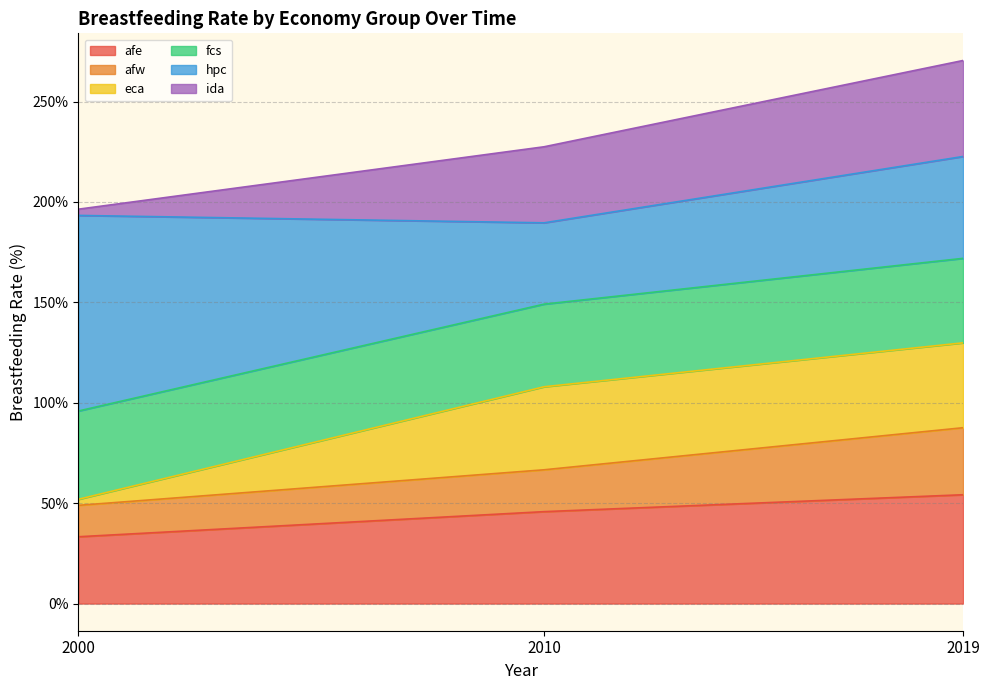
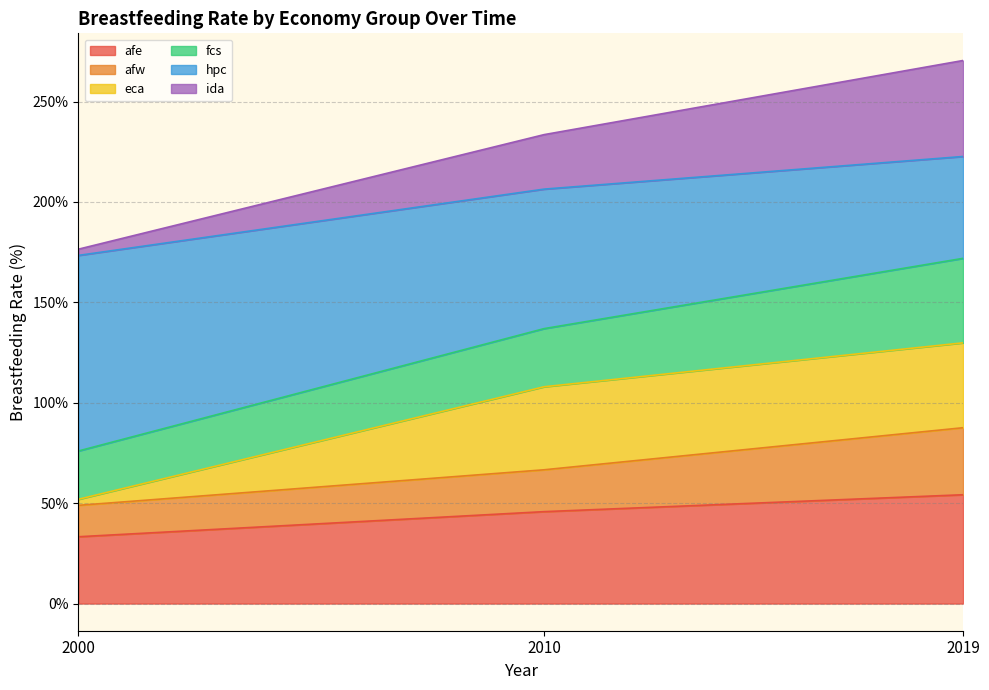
fcs, 2000: 44% -> 24%
fcs, 2010: 41% -> 29%
hpc, 2010: 40% -> 69%
ida, 2010: 38% -> 27%
